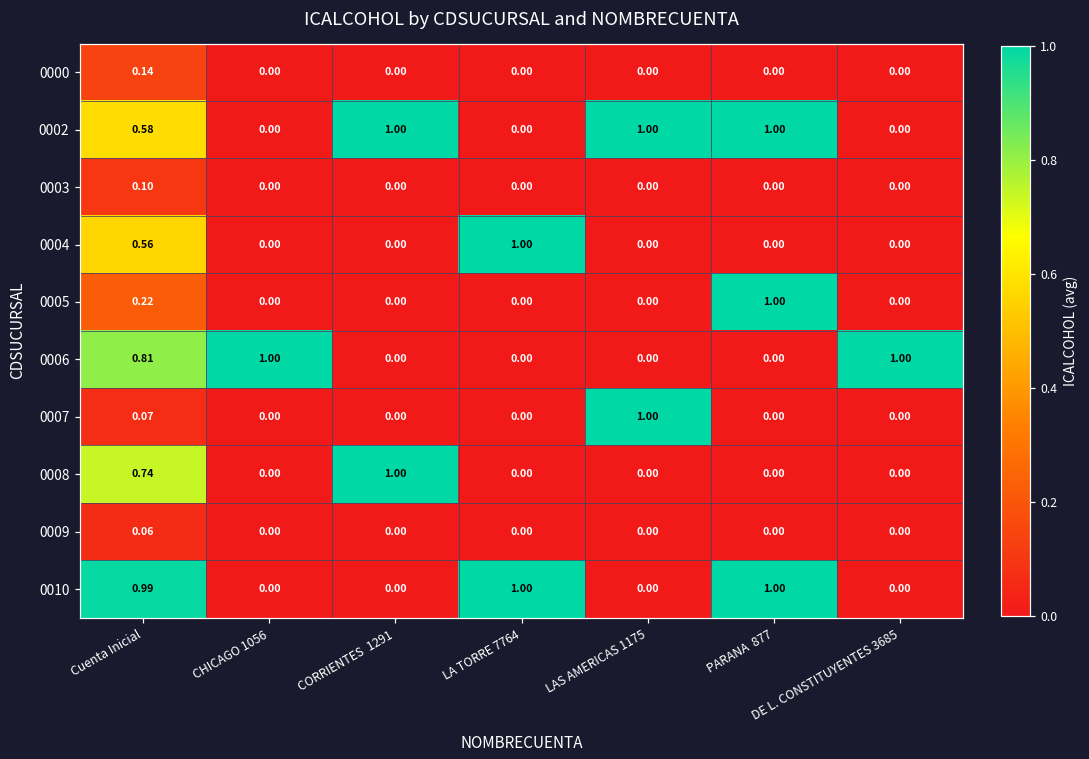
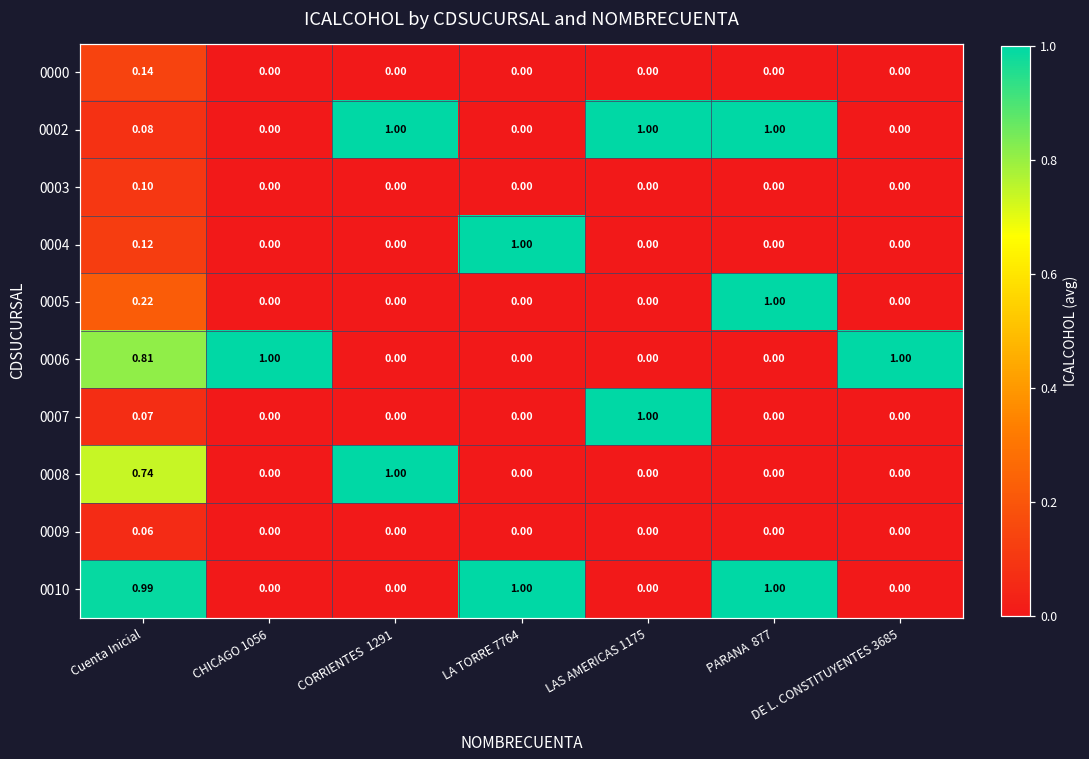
0002, Cuenta Inicial: 0.58 -> 0.08
0004, Cuenta Inicial: 0.56 -> 0.12
